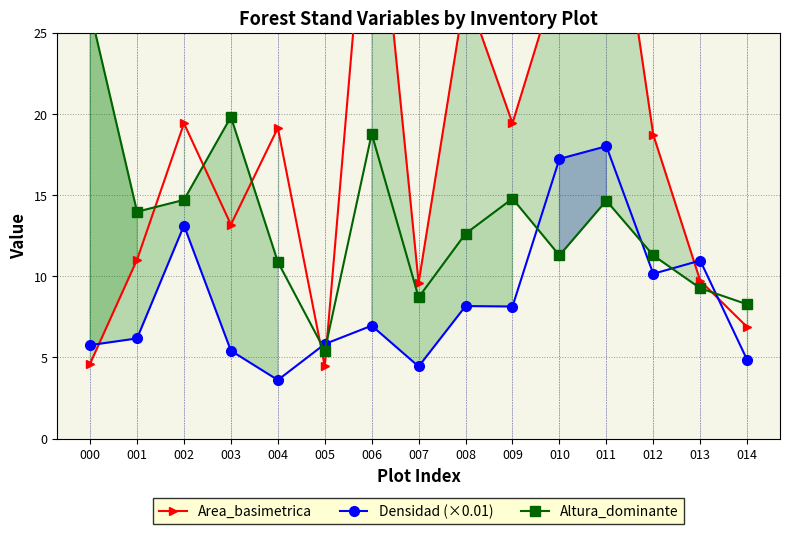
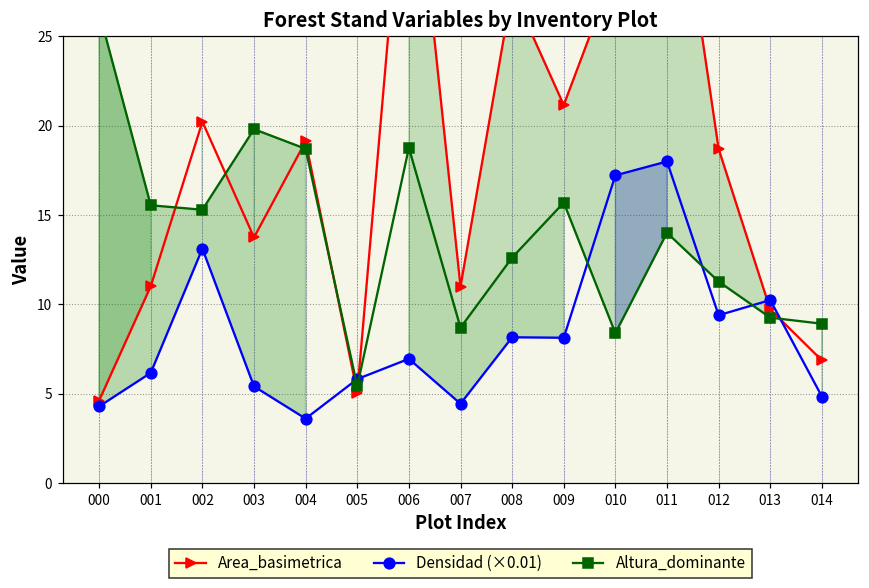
Densidad (×0.01), 000: 5.8 -> 4.3
Altura_dominante, 001: 14.0 -> 15.6
Area_basimetrica, 002: 19.4 -> 20.2
Altura_dominante, 002: 14.7 -> 15.3
Area_basimetrica, 003: 13.2 -> 13.8
Altura_dominante, 004: 10.9 -> 18.7
Area_basimetrica, 005: 4.5 -> 5.1
Area_basimetrica, 007: 9.6 -> 11.0
Area_basimetrica, 009: 19.4 -> 21.2
Altura_dominante, 009: 14.8 -> 15.7
Altura_dominante, 010: 11.3 -> 8.4
Altura_dominante, 011: 14.7 -> 14.0
Densidad (×0.01), 012: 10.2 -> 9.4
Densidad (×0.01), 013: 11.0 -> 10.2
Altura_dominante, 014: 8.3 -> 8.9
